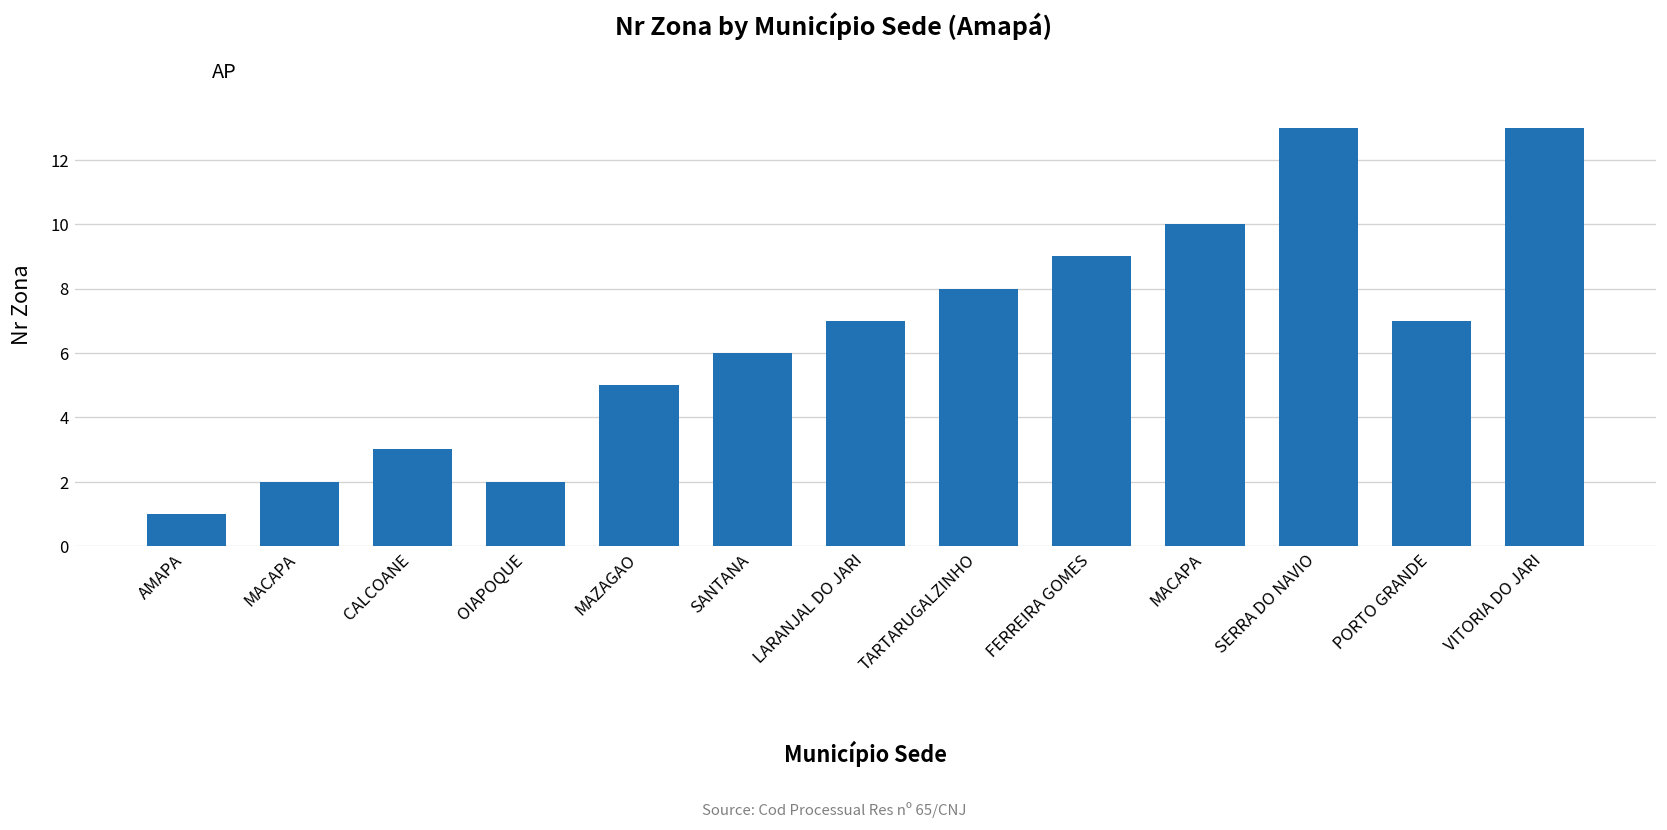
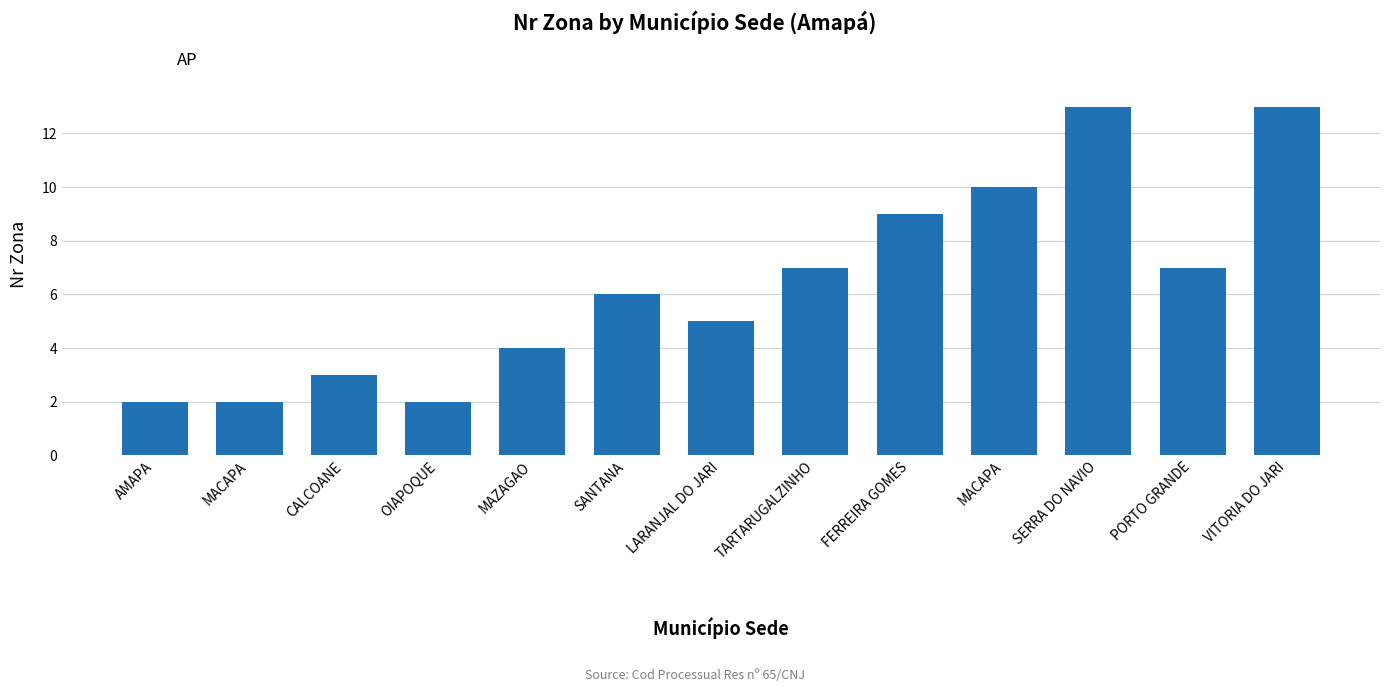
AMAPA: 1 -> 2
MAZAGAO: 5 -> 4
LARANJAL DO JARI: 7 -> 5
TARTARUGALZINHO: 8 -> 7
